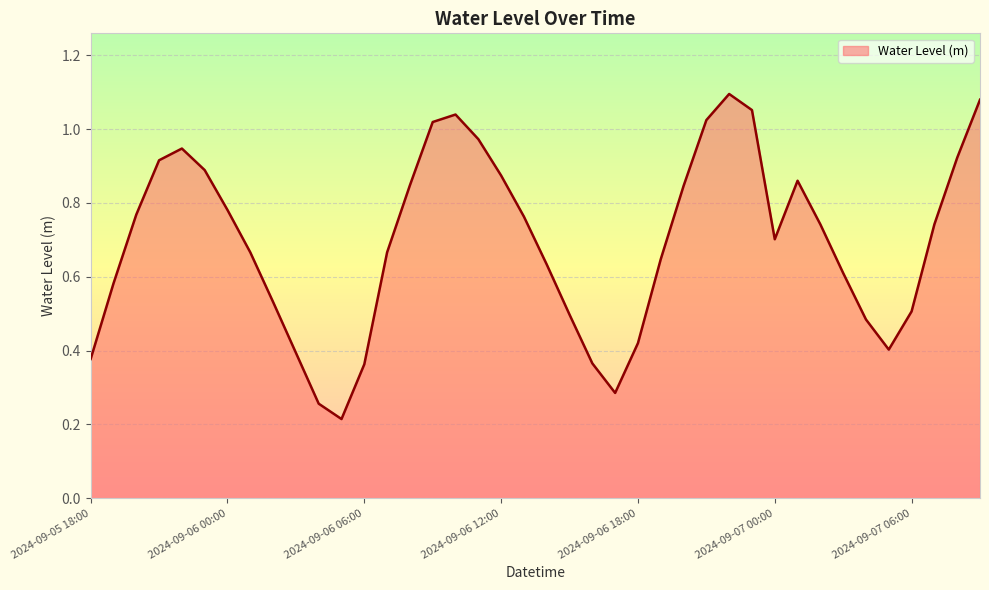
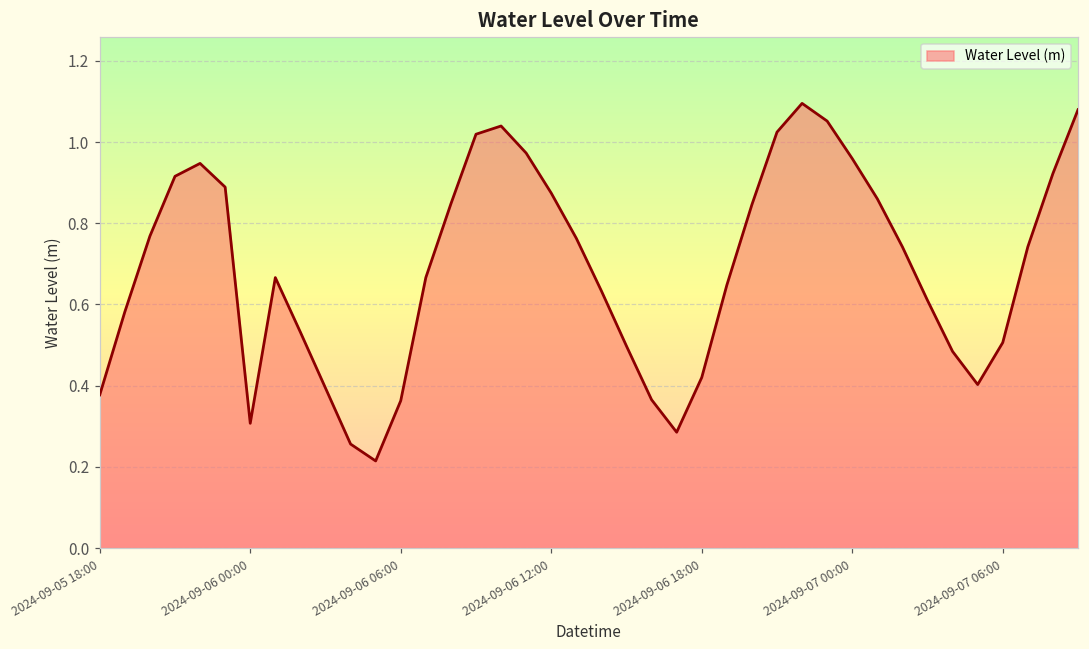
2024-09-06 00:00: 0.78 -> 0.31
2024-09-07 00:00: 0.70 -> 0.96
